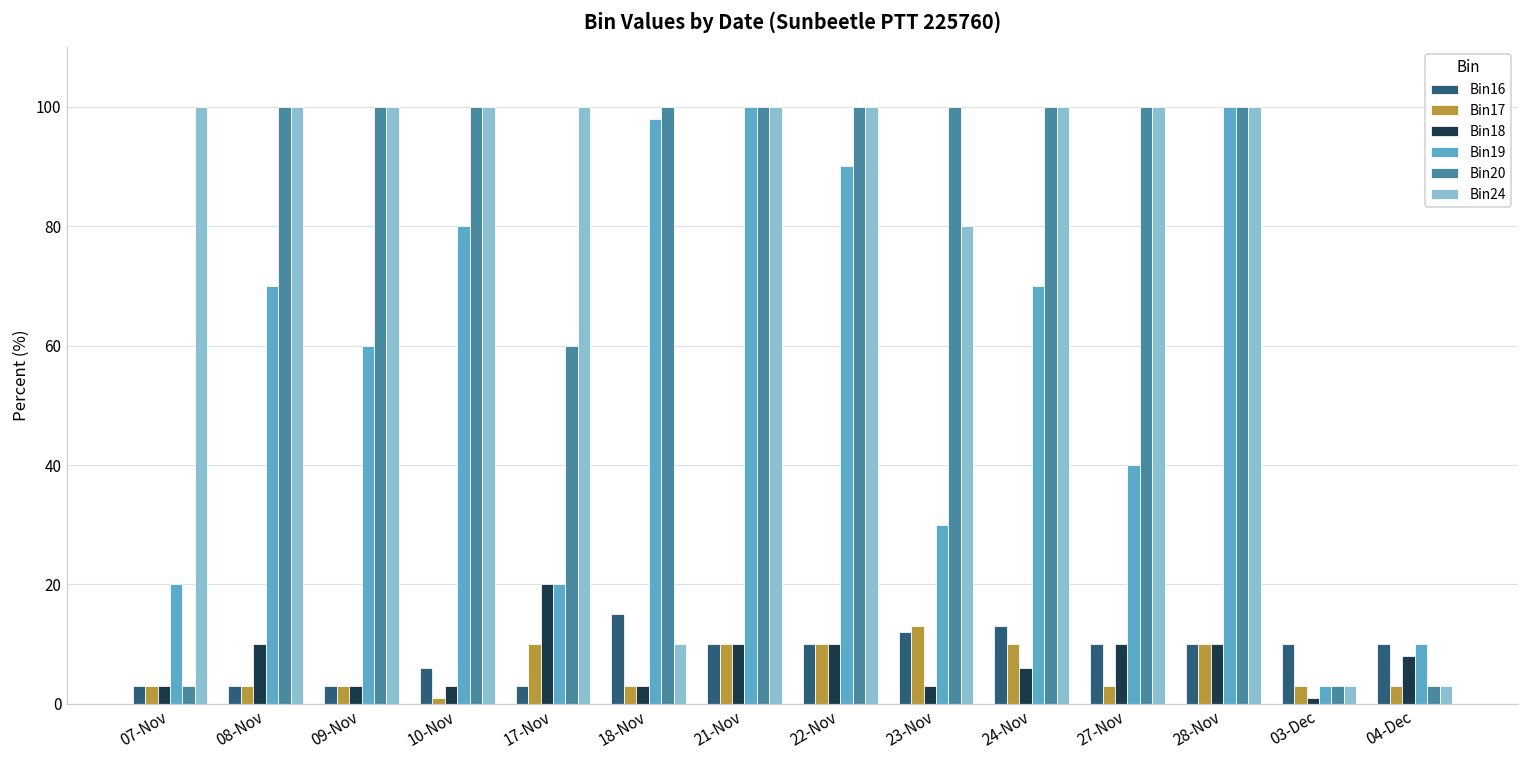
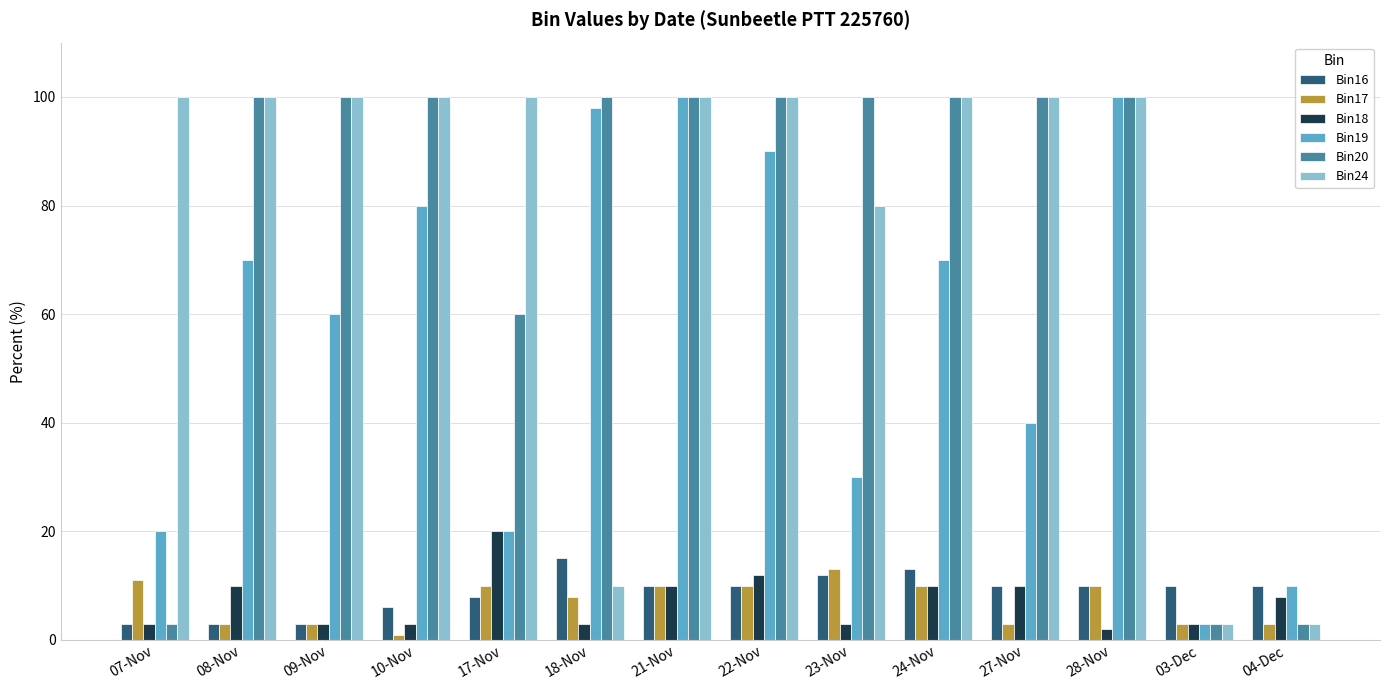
Bin17, 07-Nov: 3 -> 11
Bin16, 17-Nov: 3 -> 8
Bin17, 18-Nov: 3 -> 8
Bin18, 22-Nov: 10 -> 12
Bin18, 24-Nov: 6 -> 10
Bin18, 28-Nov: 10 -> 2
Bin18, 03-Dec: 1 -> 3
